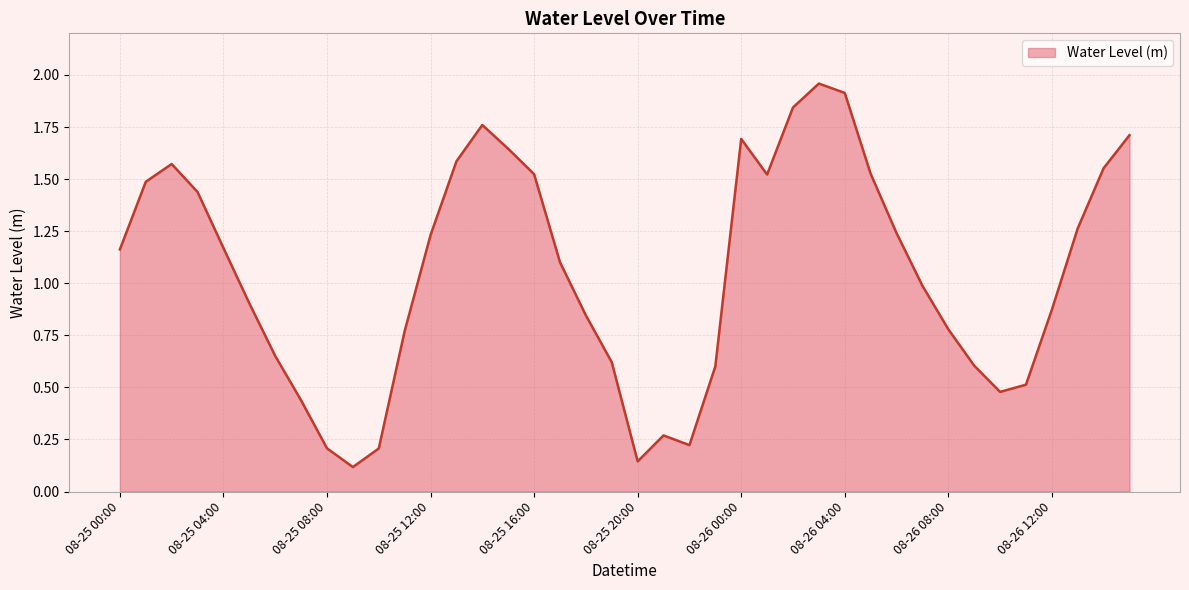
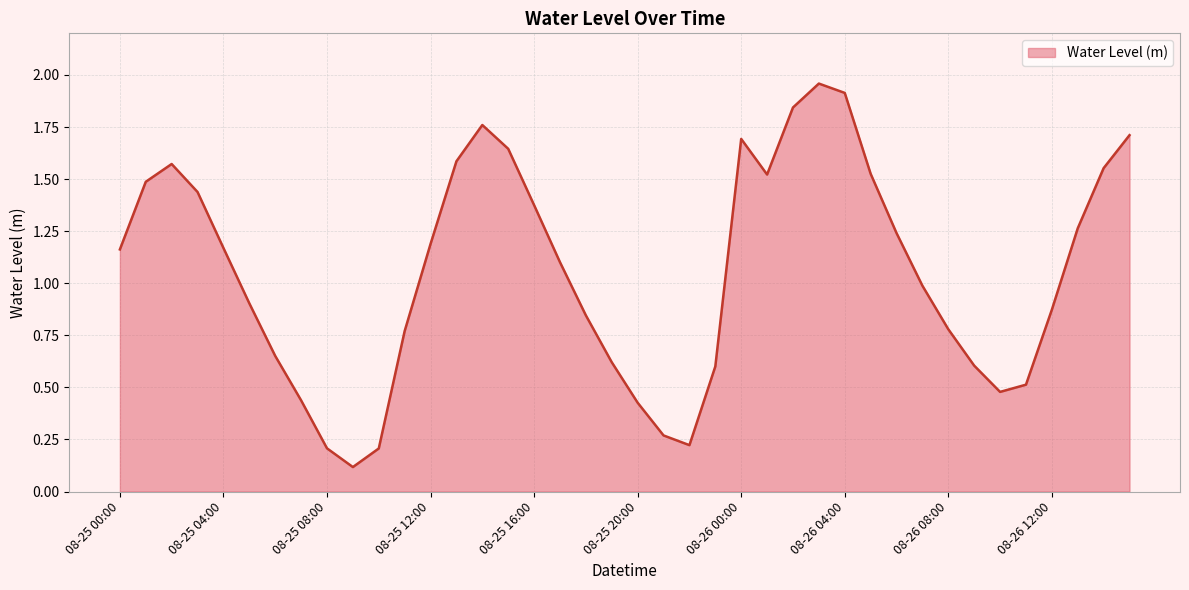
08-25 12:00: 1.23 -> 1.19
08-25 16:00: 1.52 -> 1.38
08-25 20:00: 0.14 -> 0.43
